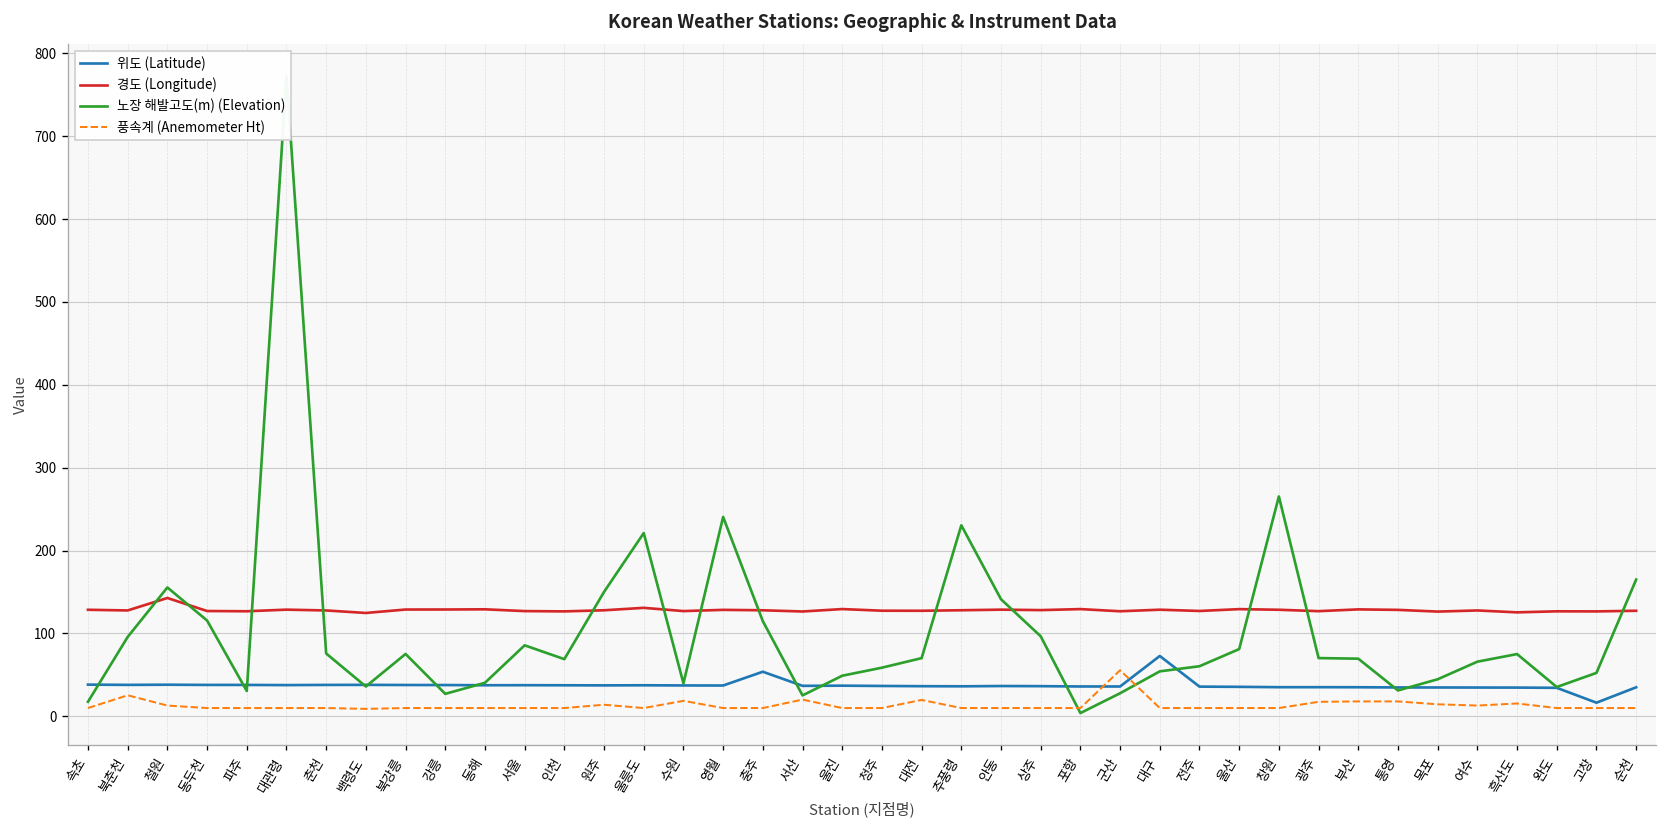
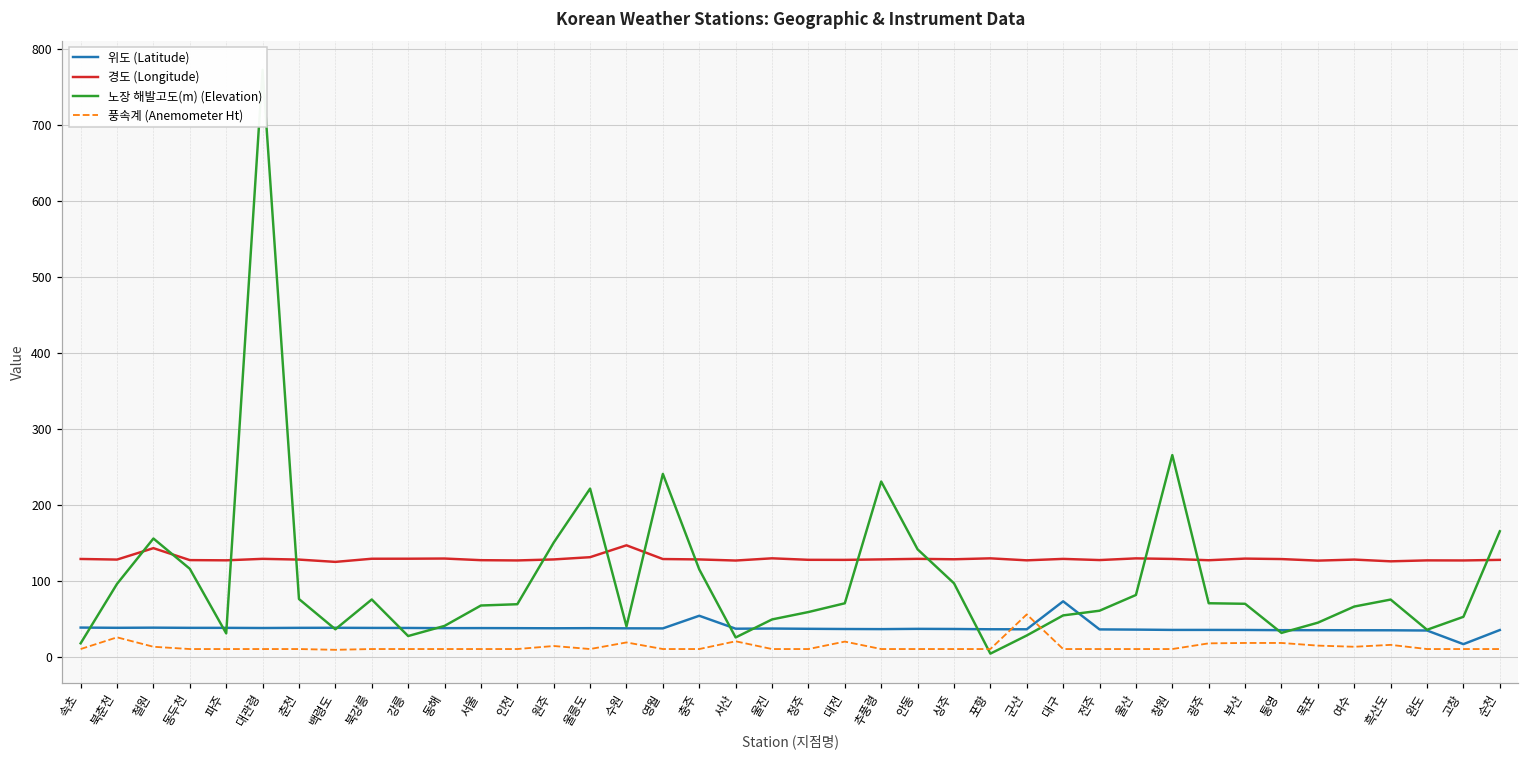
노장 해발고도(m) (Elevation), 서울: 90 -> 70
경도 (Longitude), 수원: 130 -> 150
